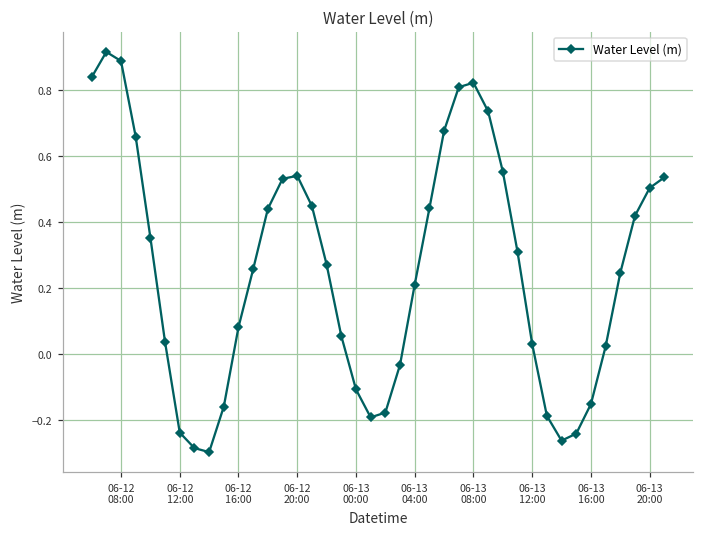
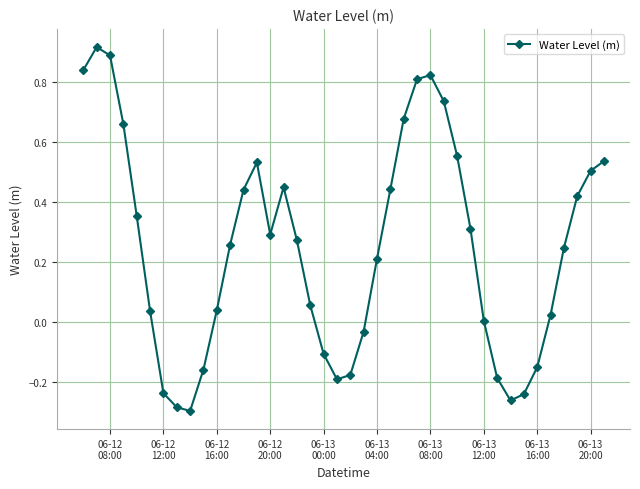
06-12 16:00: 0.08 -> 0.04
06-12 20:00: 0.54 -> 0.29
06-13 12:00: 0.03 -> 0.00
